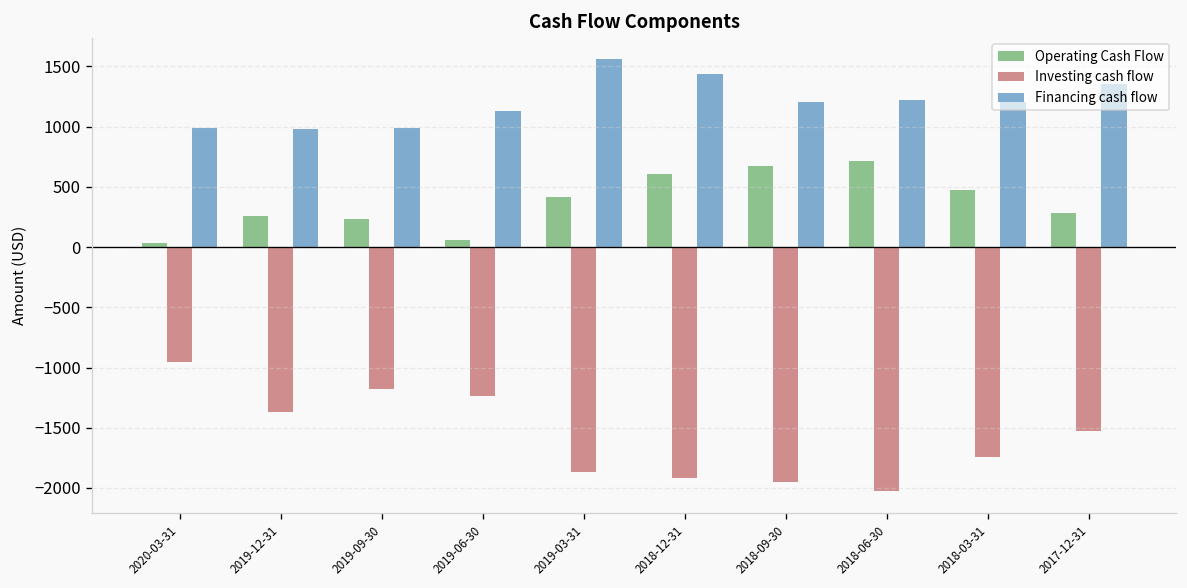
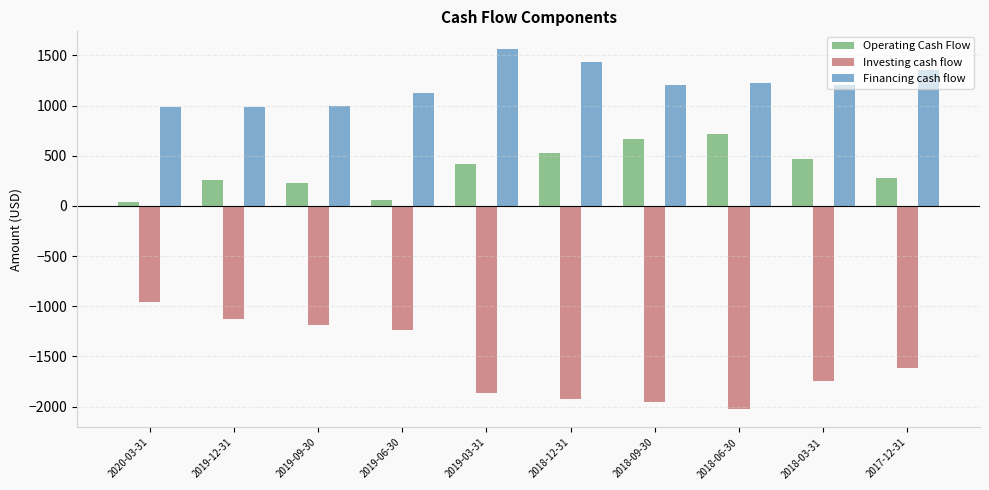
Investing cash flow, 2019-12-31: -1370 -> -1130
Operating Cash Flow, 2018-12-31: 610 -> 530
Investing cash flow, 2017-12-31: -1530 -> -1610
